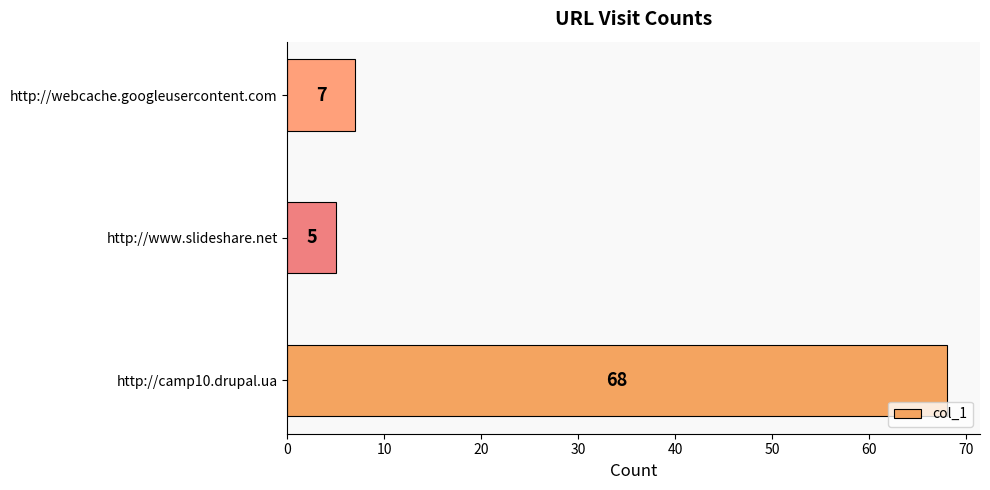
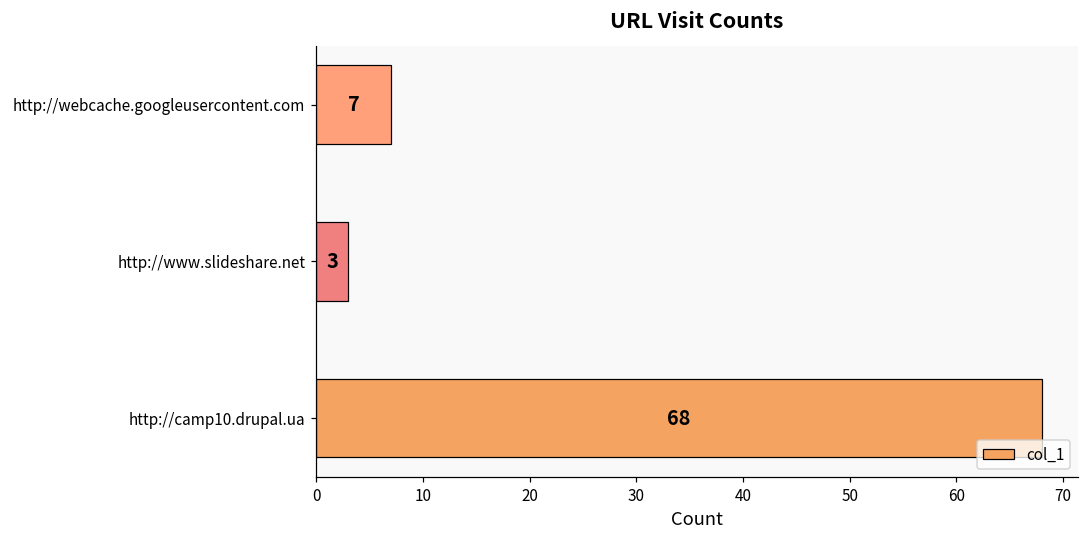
http://www.slideshare.net: 5 -> 3
